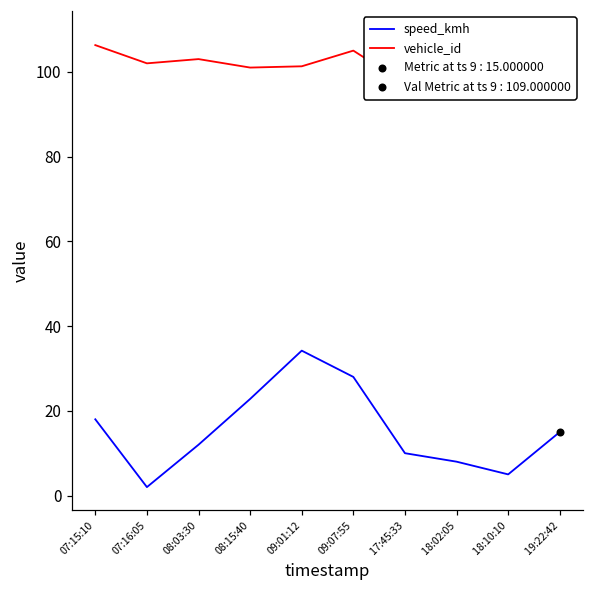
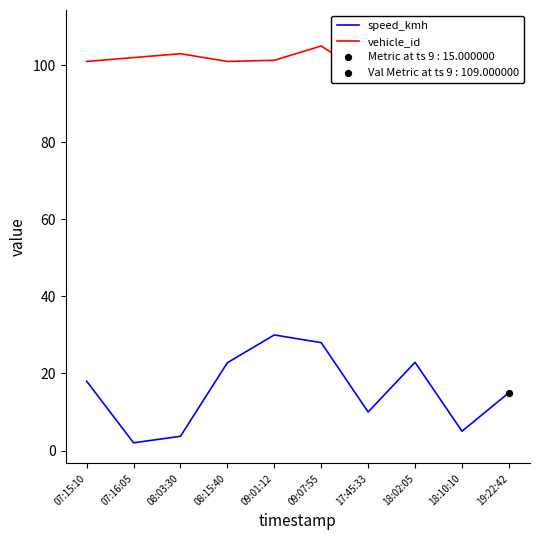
vehicle_id, 07:15:10: 106 -> 101
speed_kmh, 08:03:30: 12 -> 4
speed_kmh, 09:01:12: 34 -> 30
speed_kmh, 18:02:05: 8 -> 23
